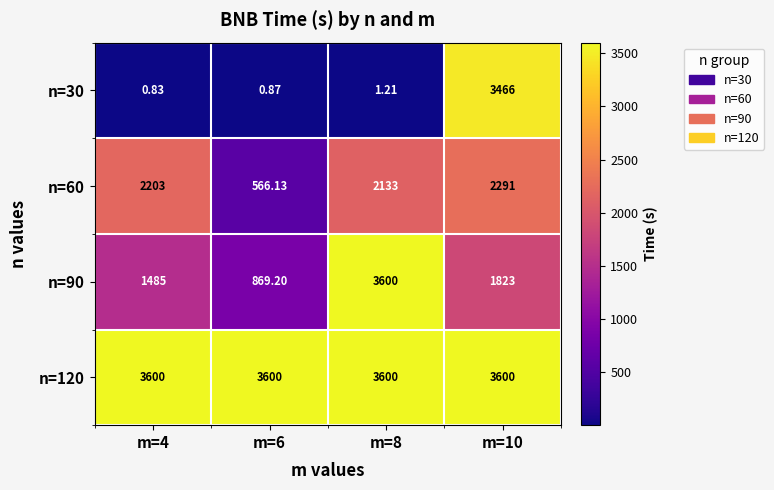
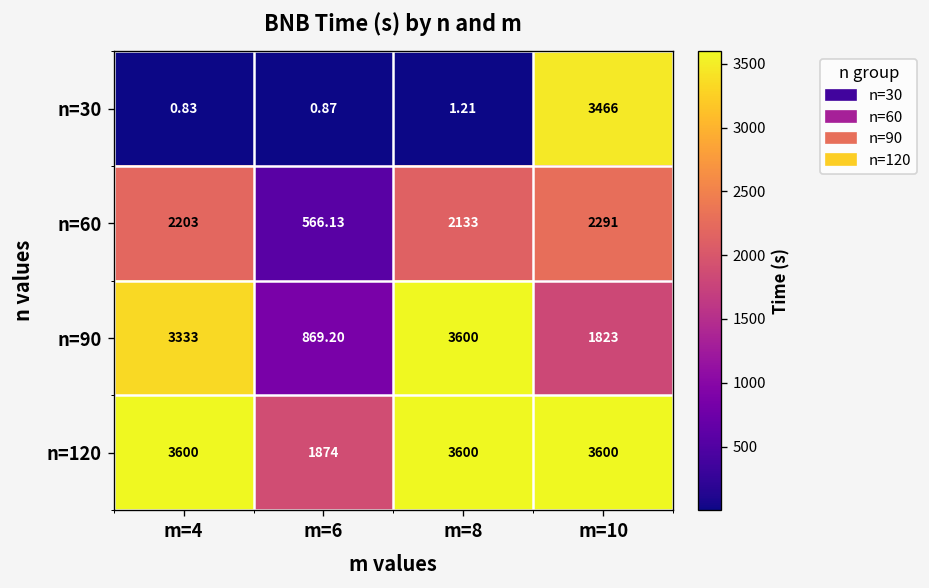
n=90, m=4: 1485 -> 3333
n=120, m=6: 3600 -> 1874
